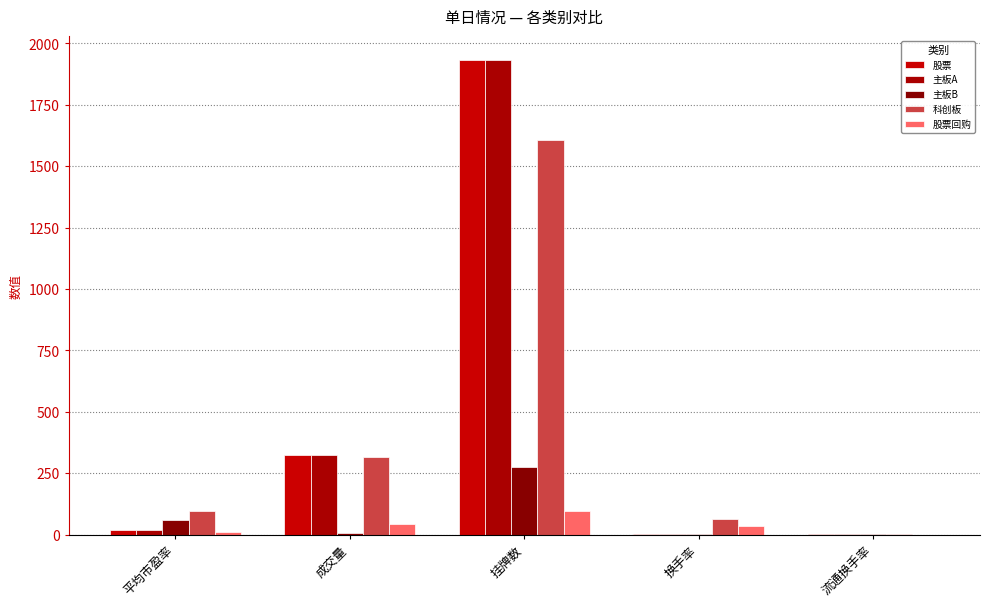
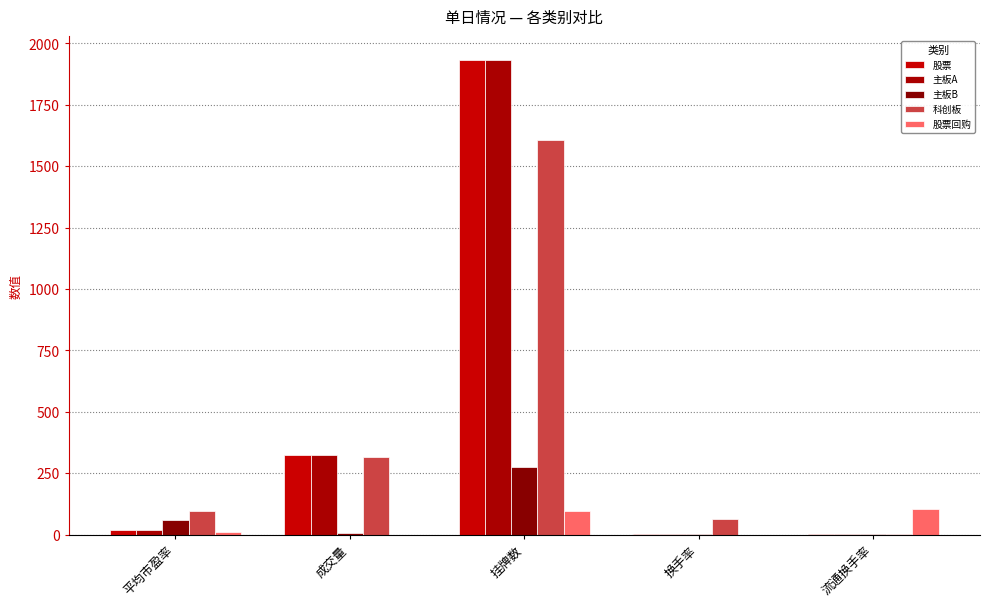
股票回购, 成交量: 40 -> 0
股票回购, 换手率: 30 -> 0
股票回购, 流通换手率: 0 -> 110
